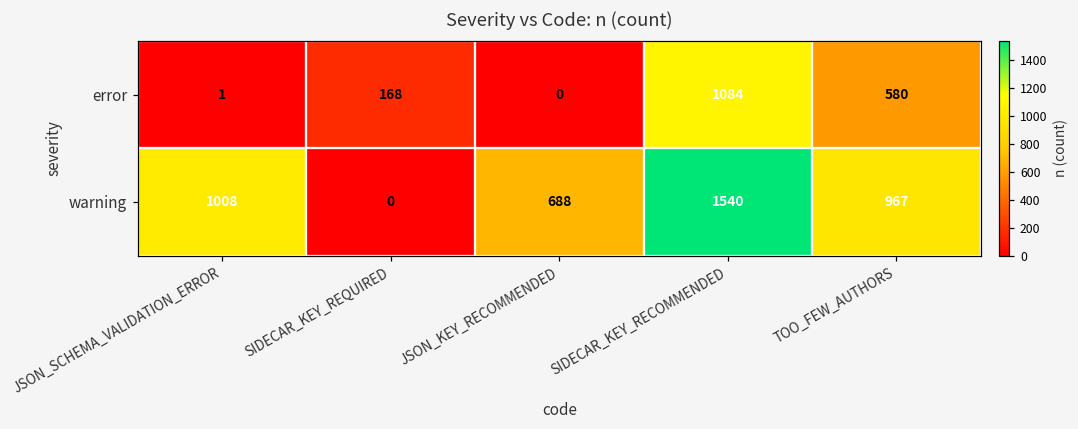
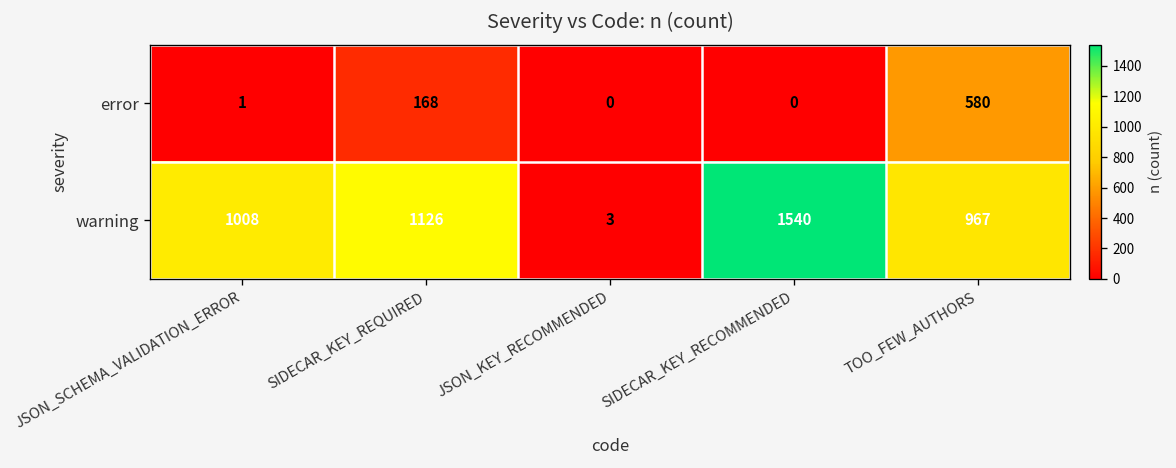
error, SIDECAR_KEY_RECOMMENDED: 1084 -> 0
warning, SIDECAR_KEY_REQUIRED: 0 -> 1126
warning, JSON_KEY_RECOMMENDED: 688 -> 3
